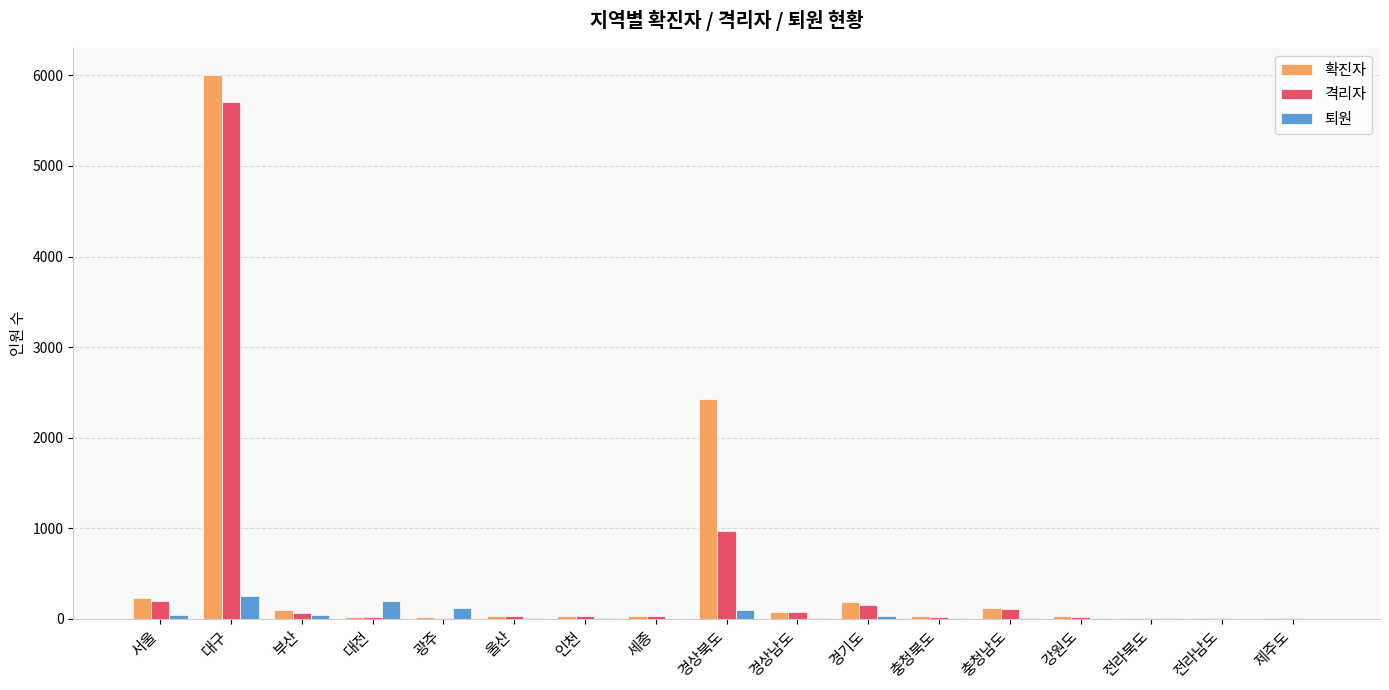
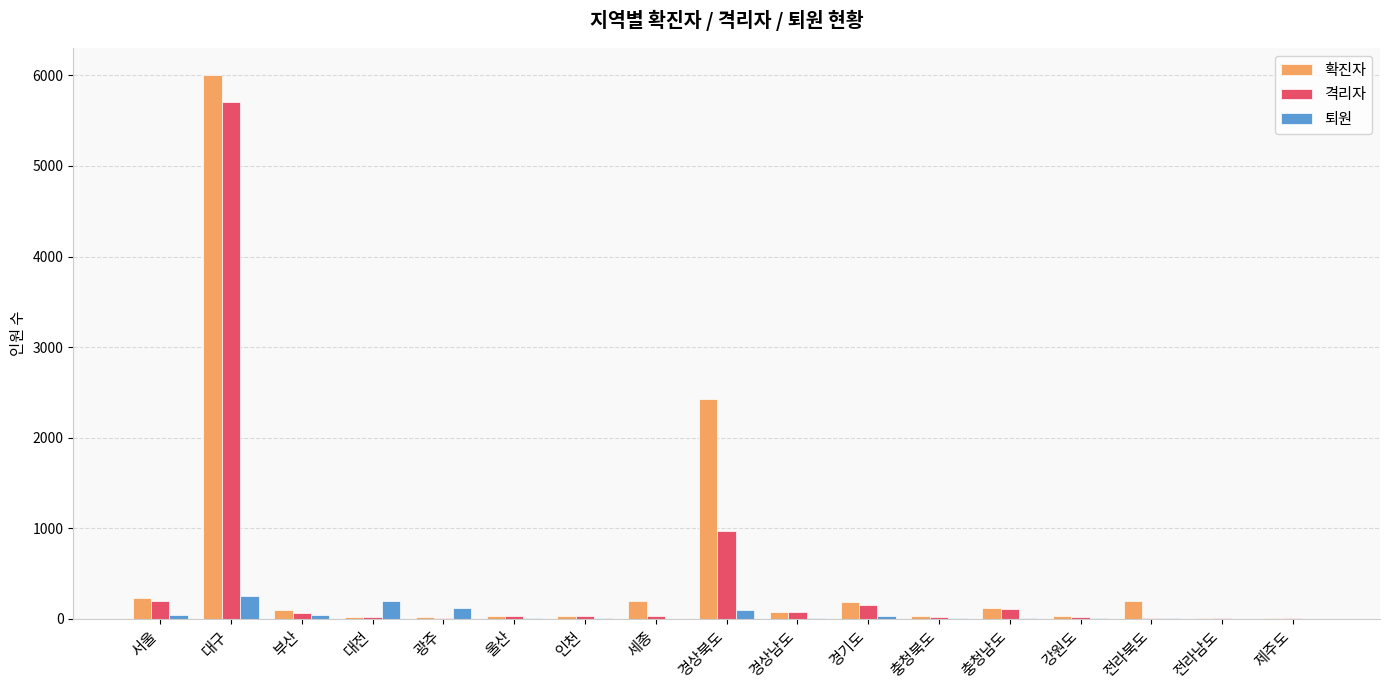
확진자, 세종: 0 -> 200
확진자, 전라북도: 0 -> 200
